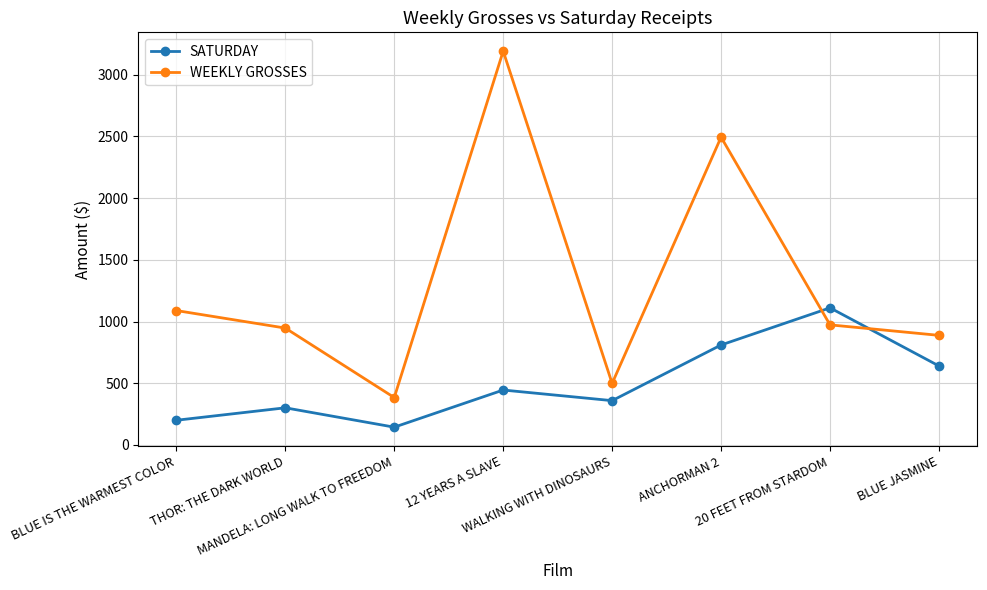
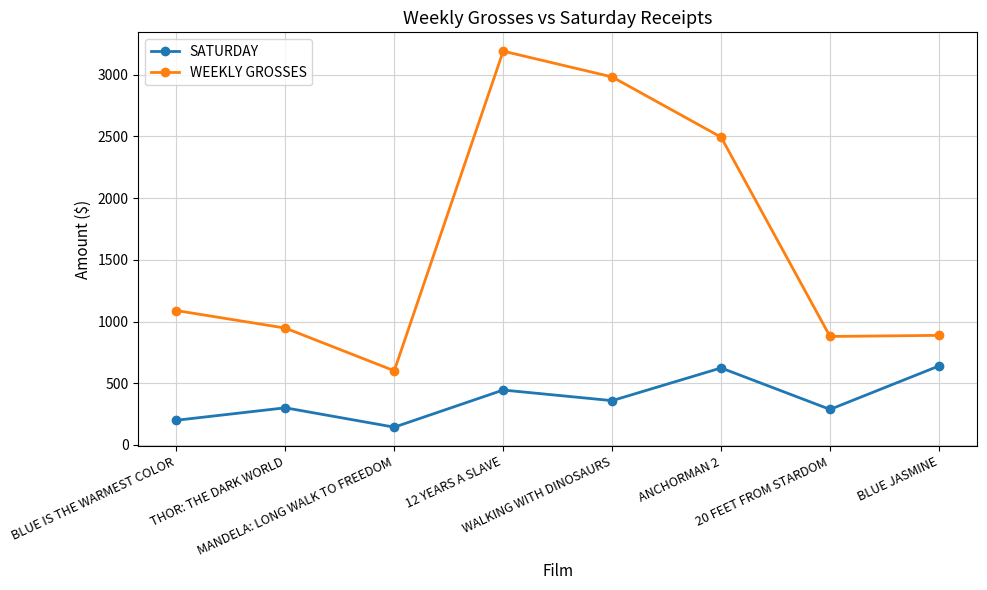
WEEKLY GROSSES, MANDELA: LONG WALK TO FREEDOM: 380 -> 600
WEEKLY GROSSES, WALKING WITH DINOSAURS: 500 -> 2980
SATURDAY, ANCHORMAN 2: 810 -> 620
SATURDAY, 20 FEET FROM STARDOM: 1110 -> 290
WEEKLY GROSSES, 20 FEET FROM STARDOM: 970 -> 880
